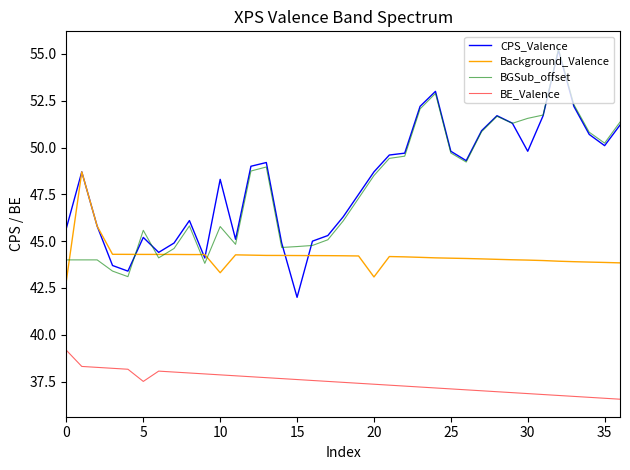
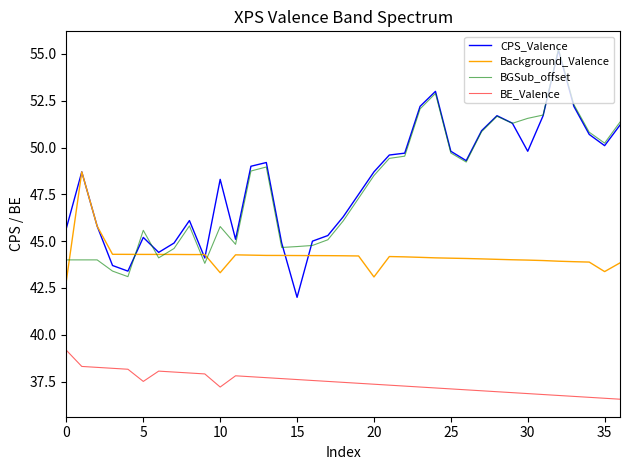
BE_Valence, 10: 37.9 -> 37.2
Background_Valence, 35: 43.9 -> 43.4
